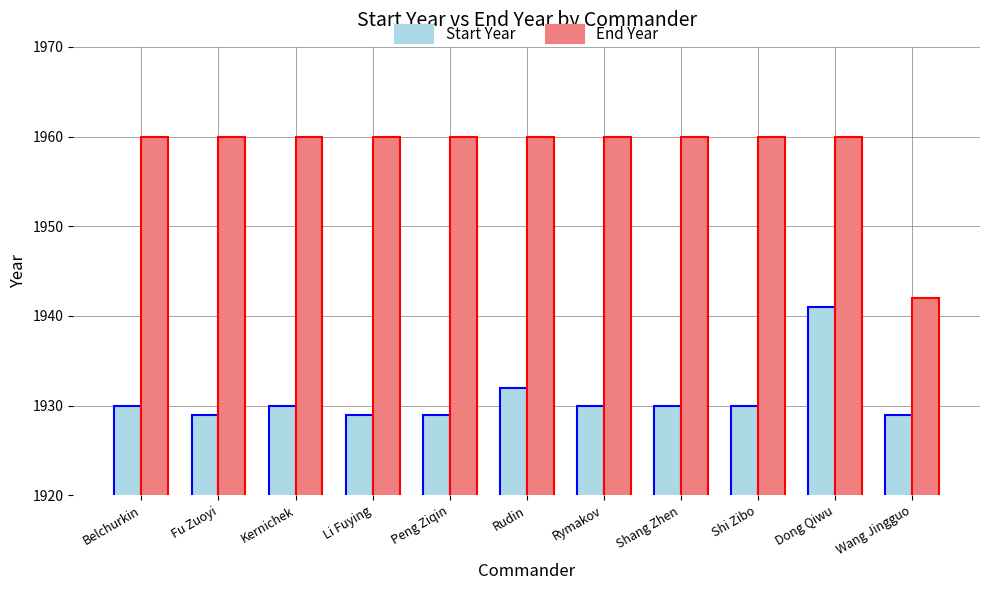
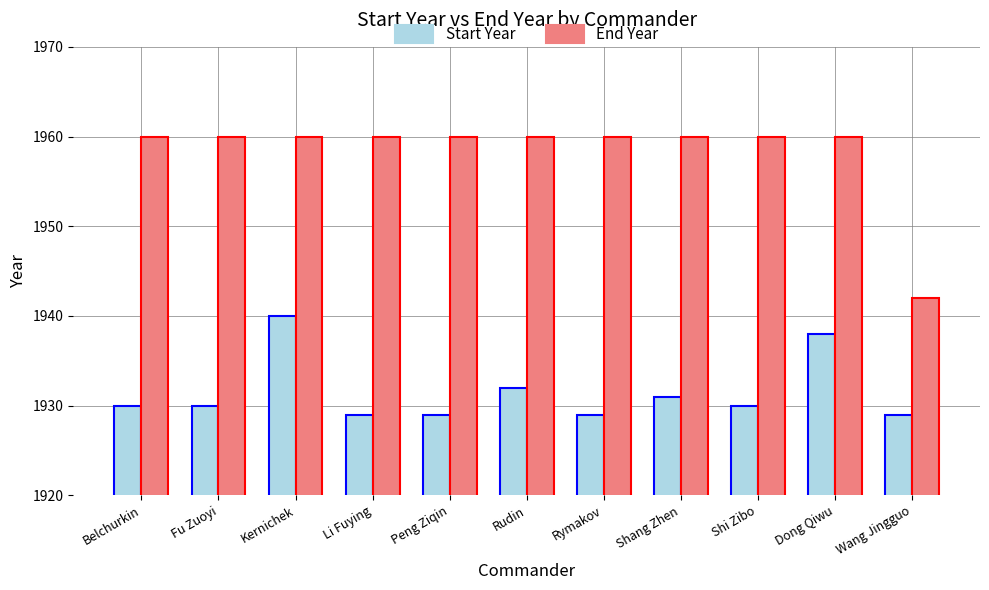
Start Year, Fu Zuoyi: 1929 -> 1930
Start Year, Kernichek: 1930 -> 1940
Start Year, Rymakov: 1930 -> 1929
Start Year, Shang Zhen: 1930 -> 1931
Start Year, Dong Qiwu: 1941 -> 1938
